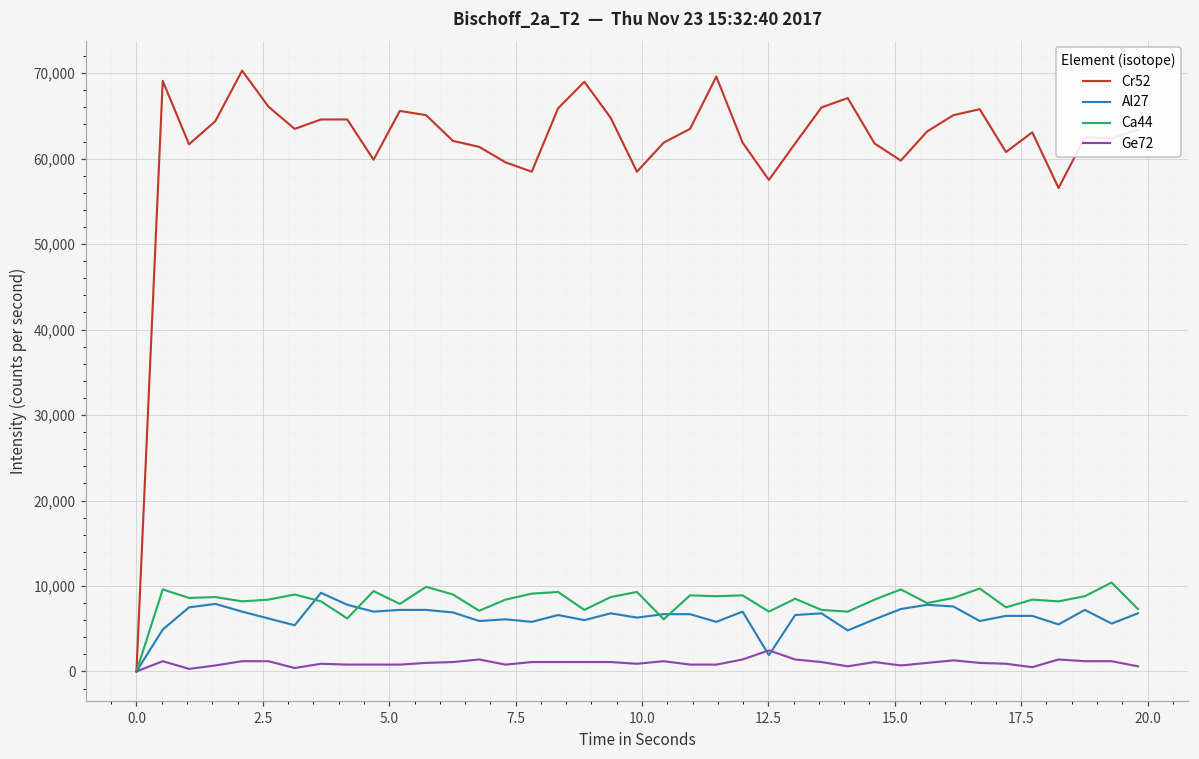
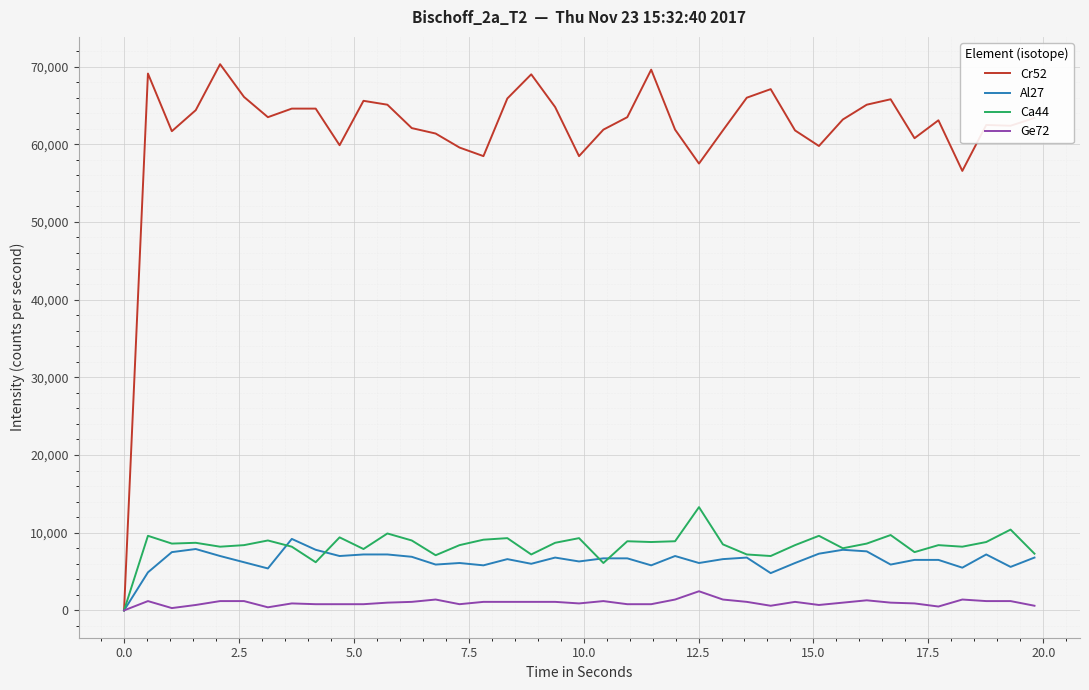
Al27, 12.5: 2,000 -> 6,000
Ca44, 12.5: 7,000 -> 13,000
